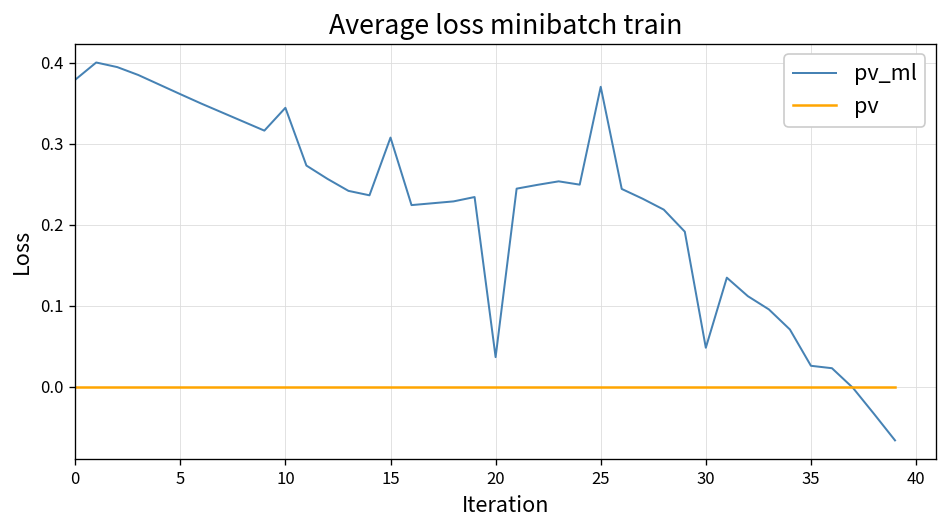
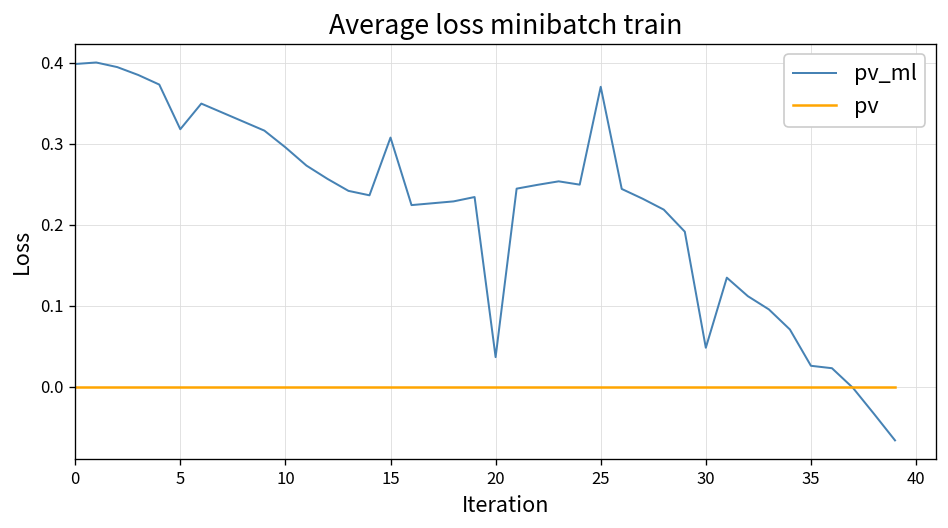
pv_ml, 0: 0.38 -> 0.40
pv_ml, 5: 0.36 -> 0.32
pv_ml, 10: 0.34 -> 0.30
